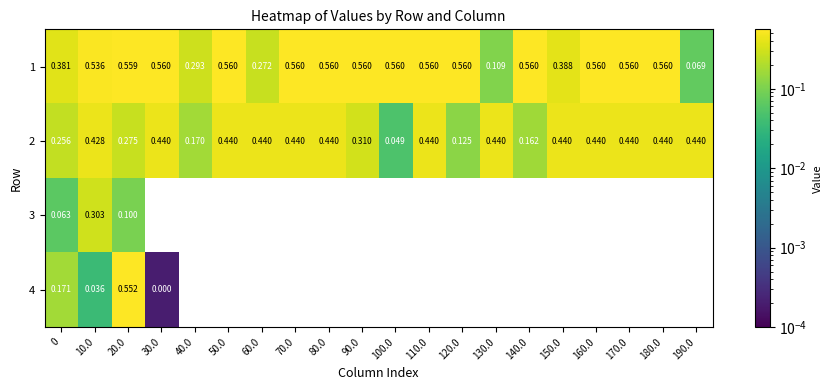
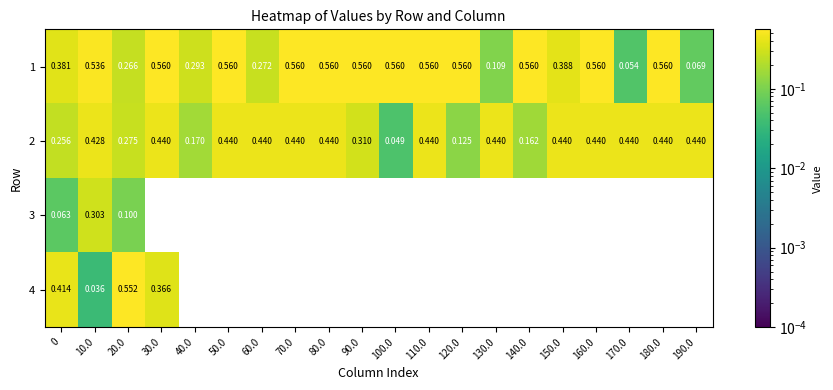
1, 20.0: 0.559 -> 0.266
1, 170.0: 0.560 -> 0.054
4, 0: 0.171 -> 0.414
4, 30.0: 0.000 -> 0.366
